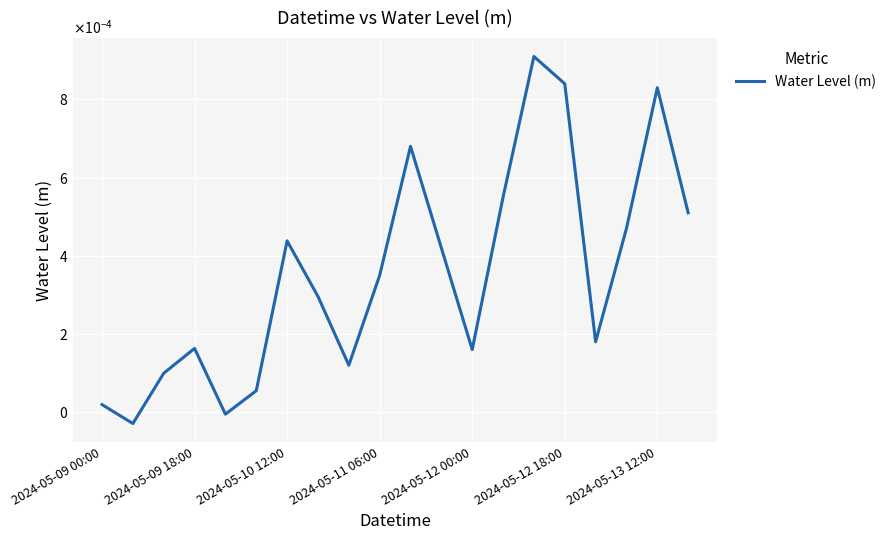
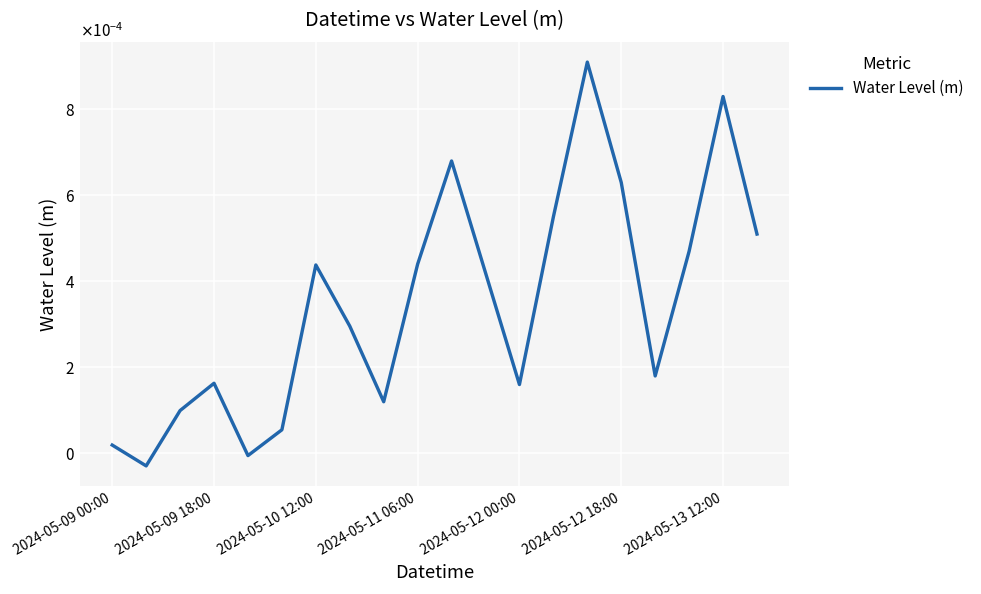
2024-05-11 06:00: 0.00035 -> 0.00044
2024-05-12 18:00: 0.00084 -> 0.00063
